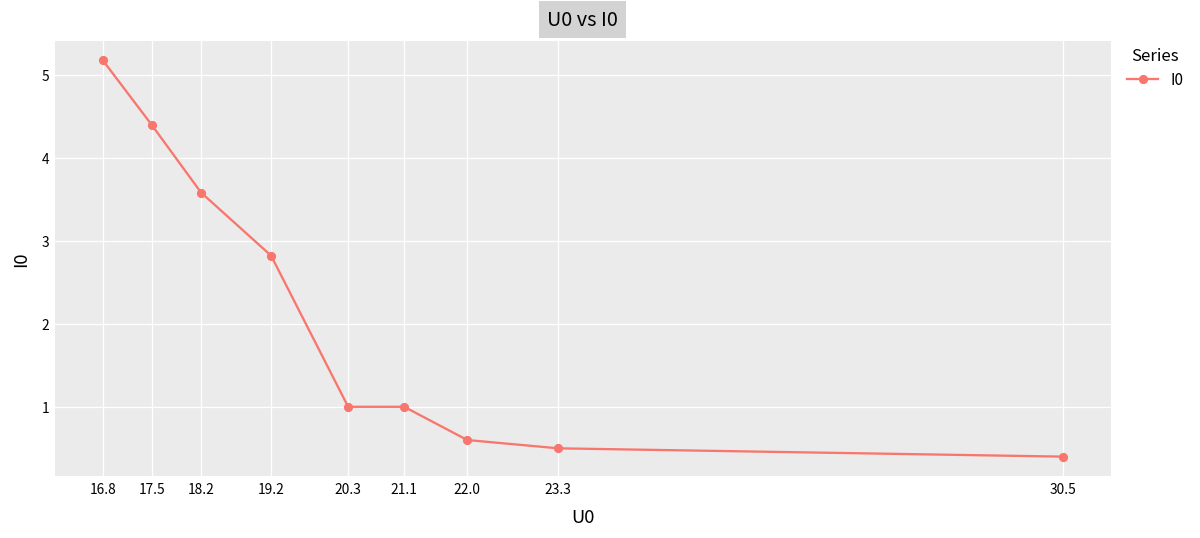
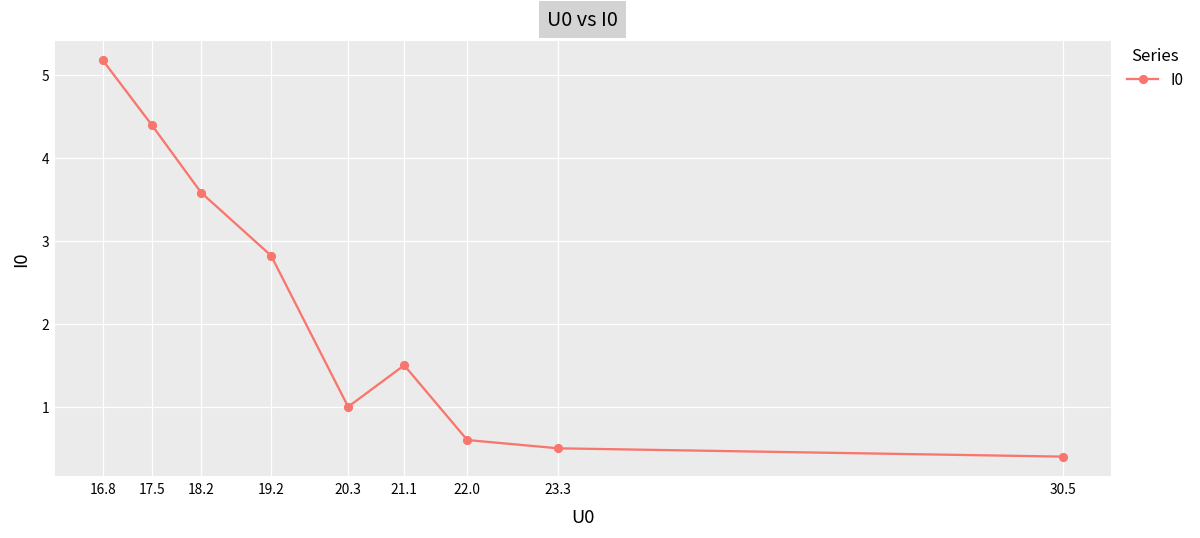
21.1: 1.0 -> 1.5
